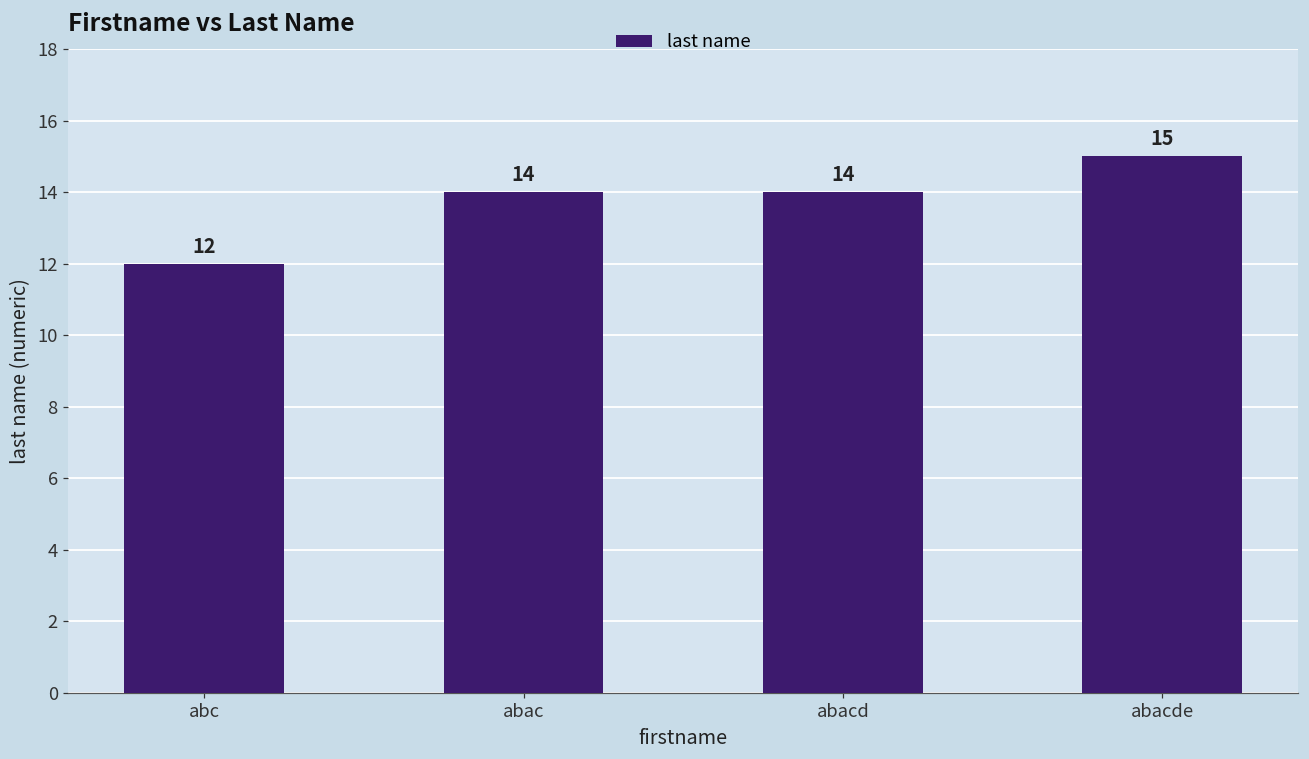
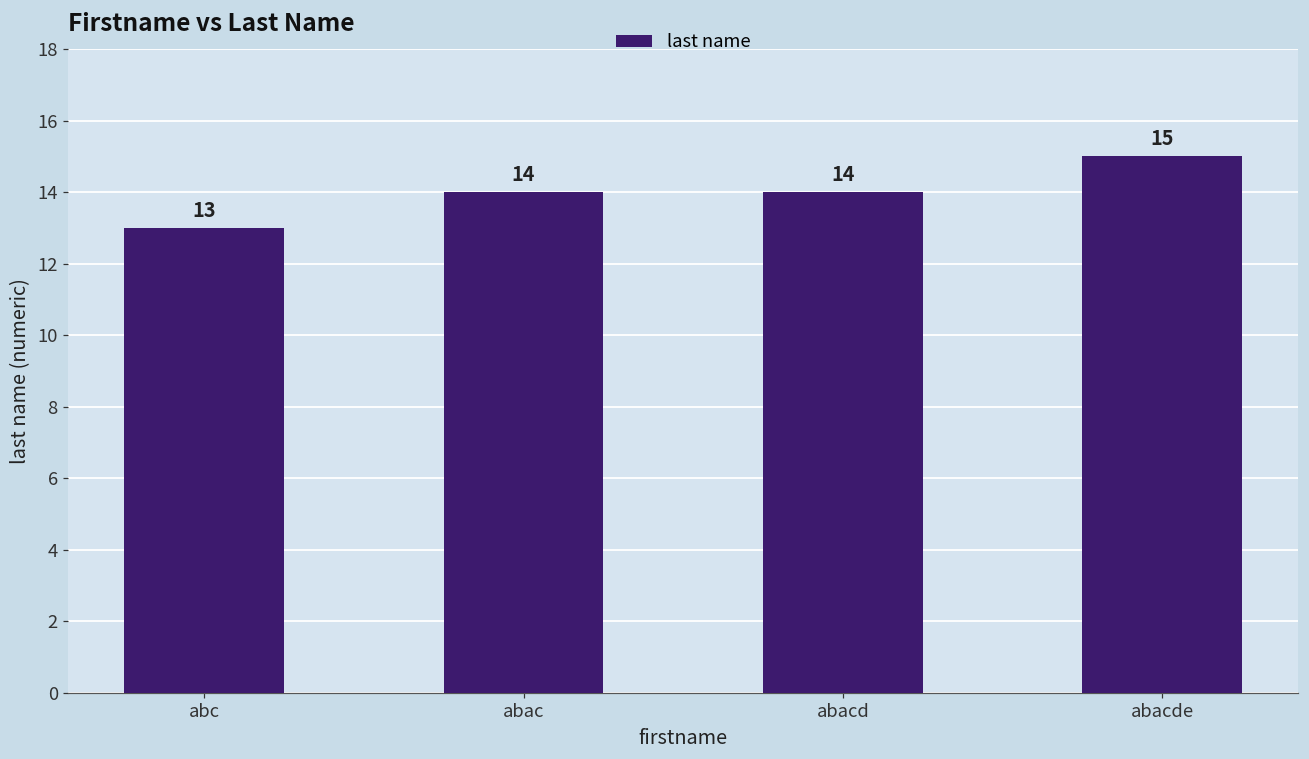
abc: 12 -> 13
